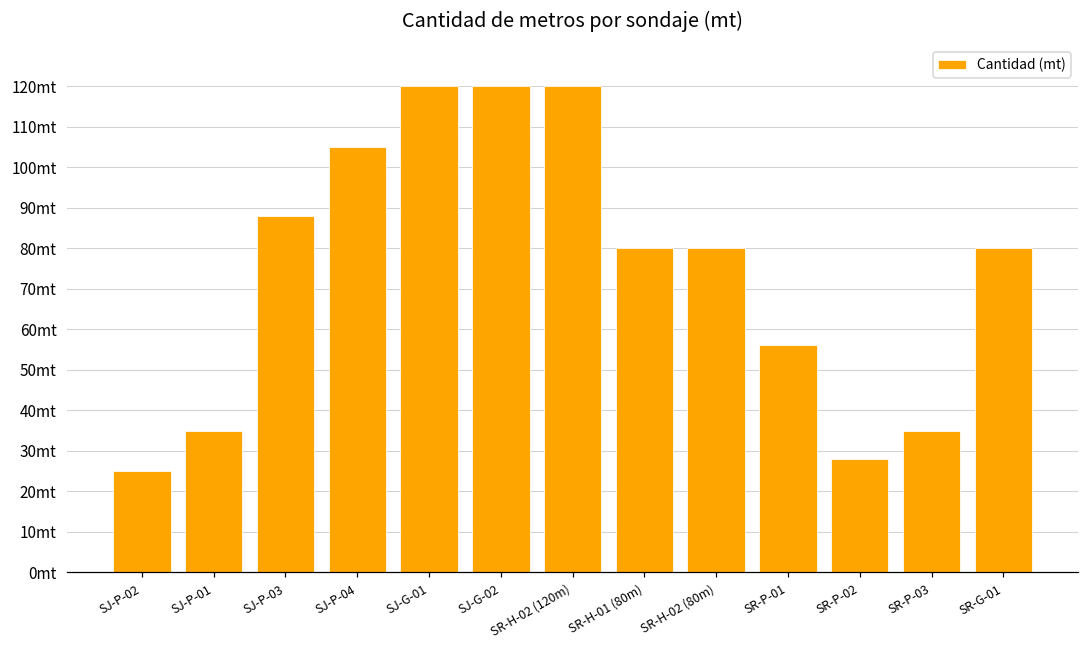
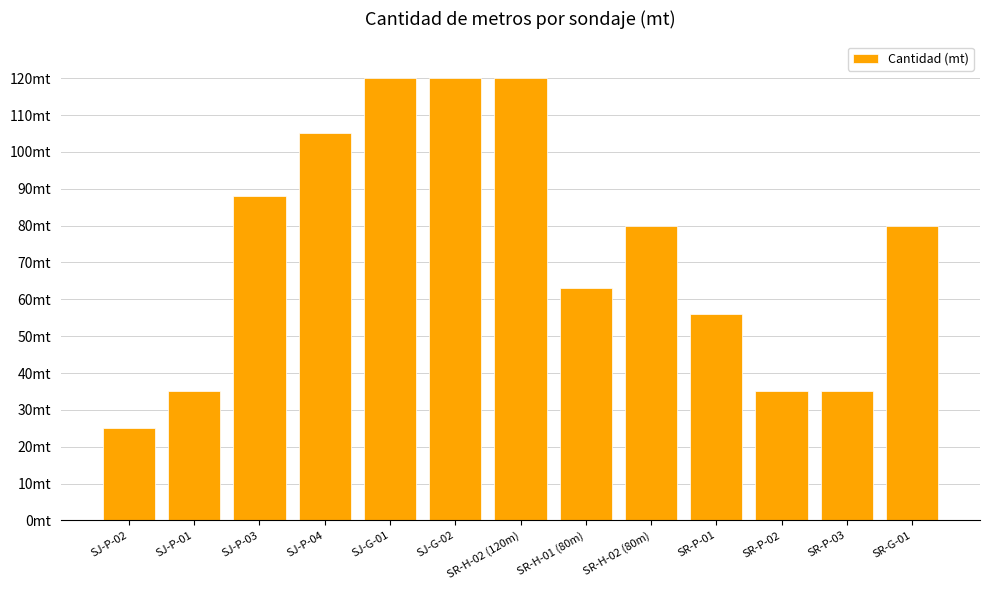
SR-H-01 (80m): 80mt -> 63mt
SR-P-02: 28mt -> 35mt
